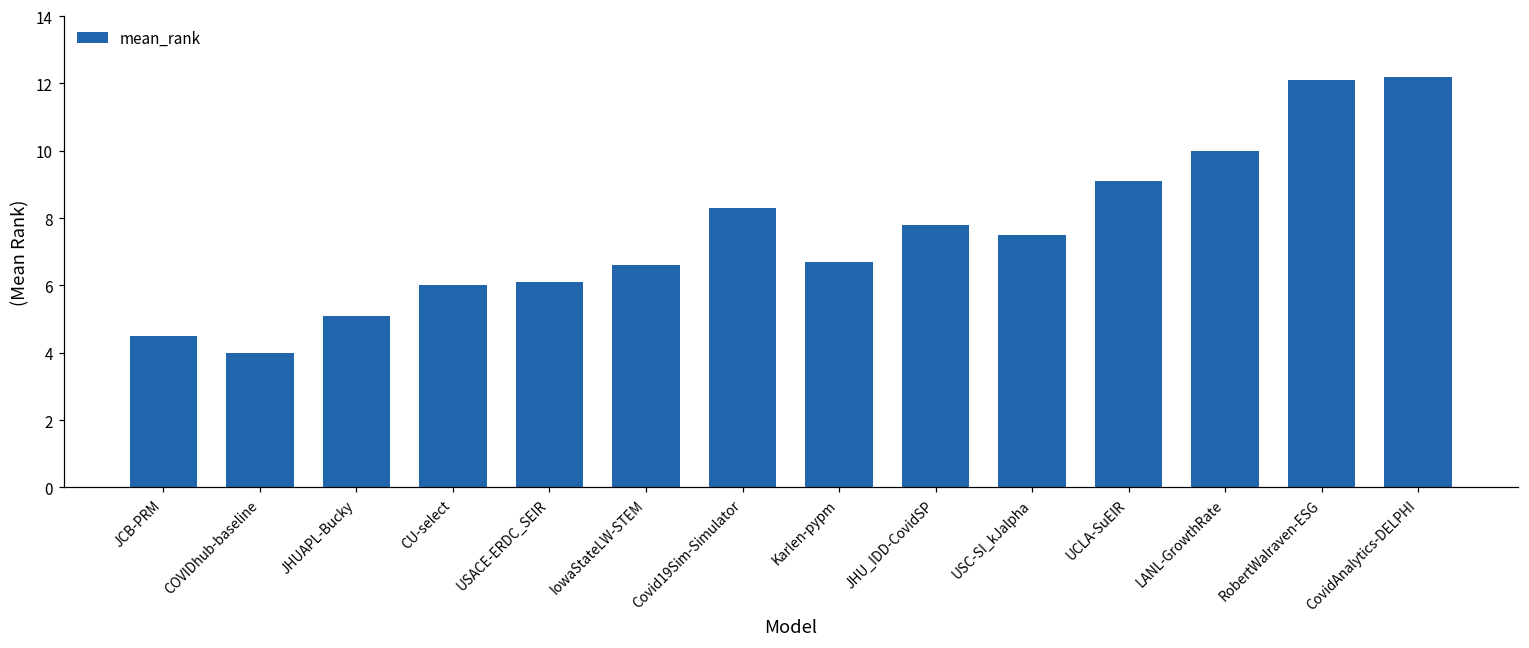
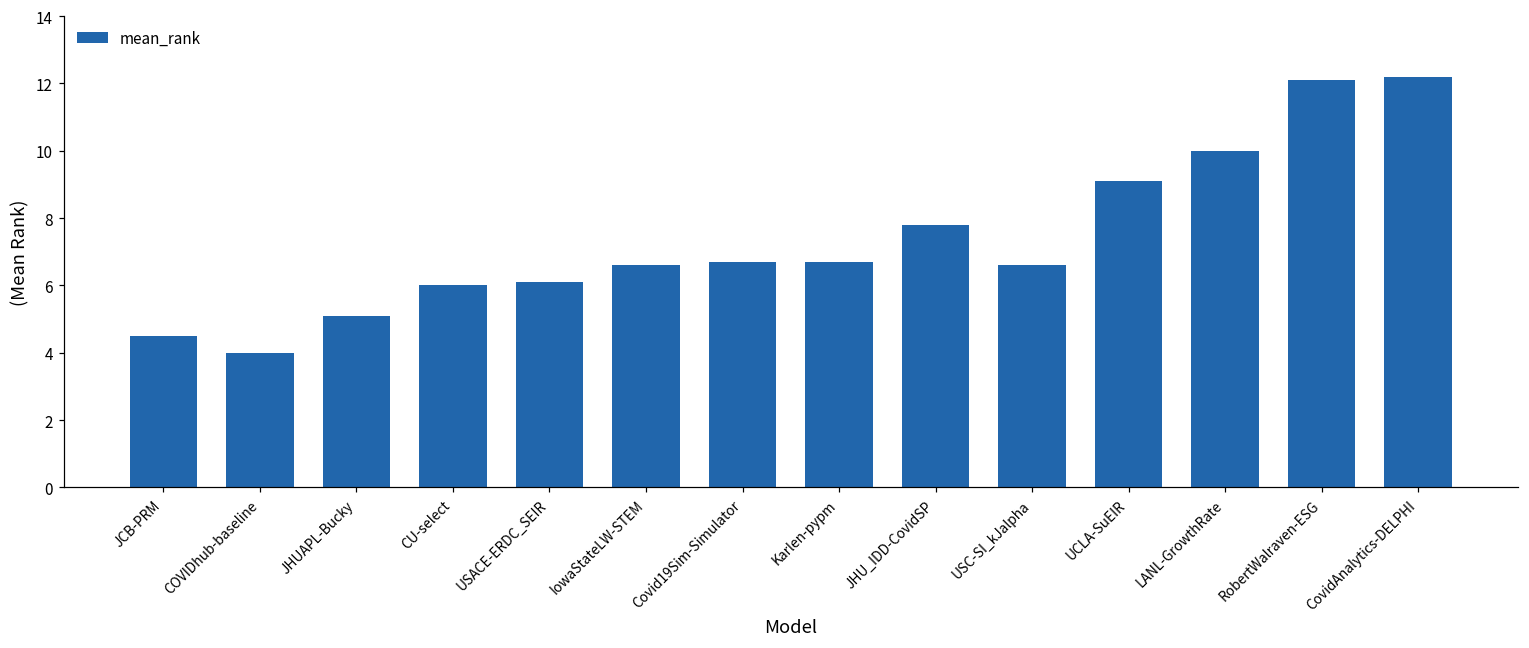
Covid19Sim-Simulator: 8.3 -> 6.7
USC-SI_kJalpha: 7.5 -> 6.6
